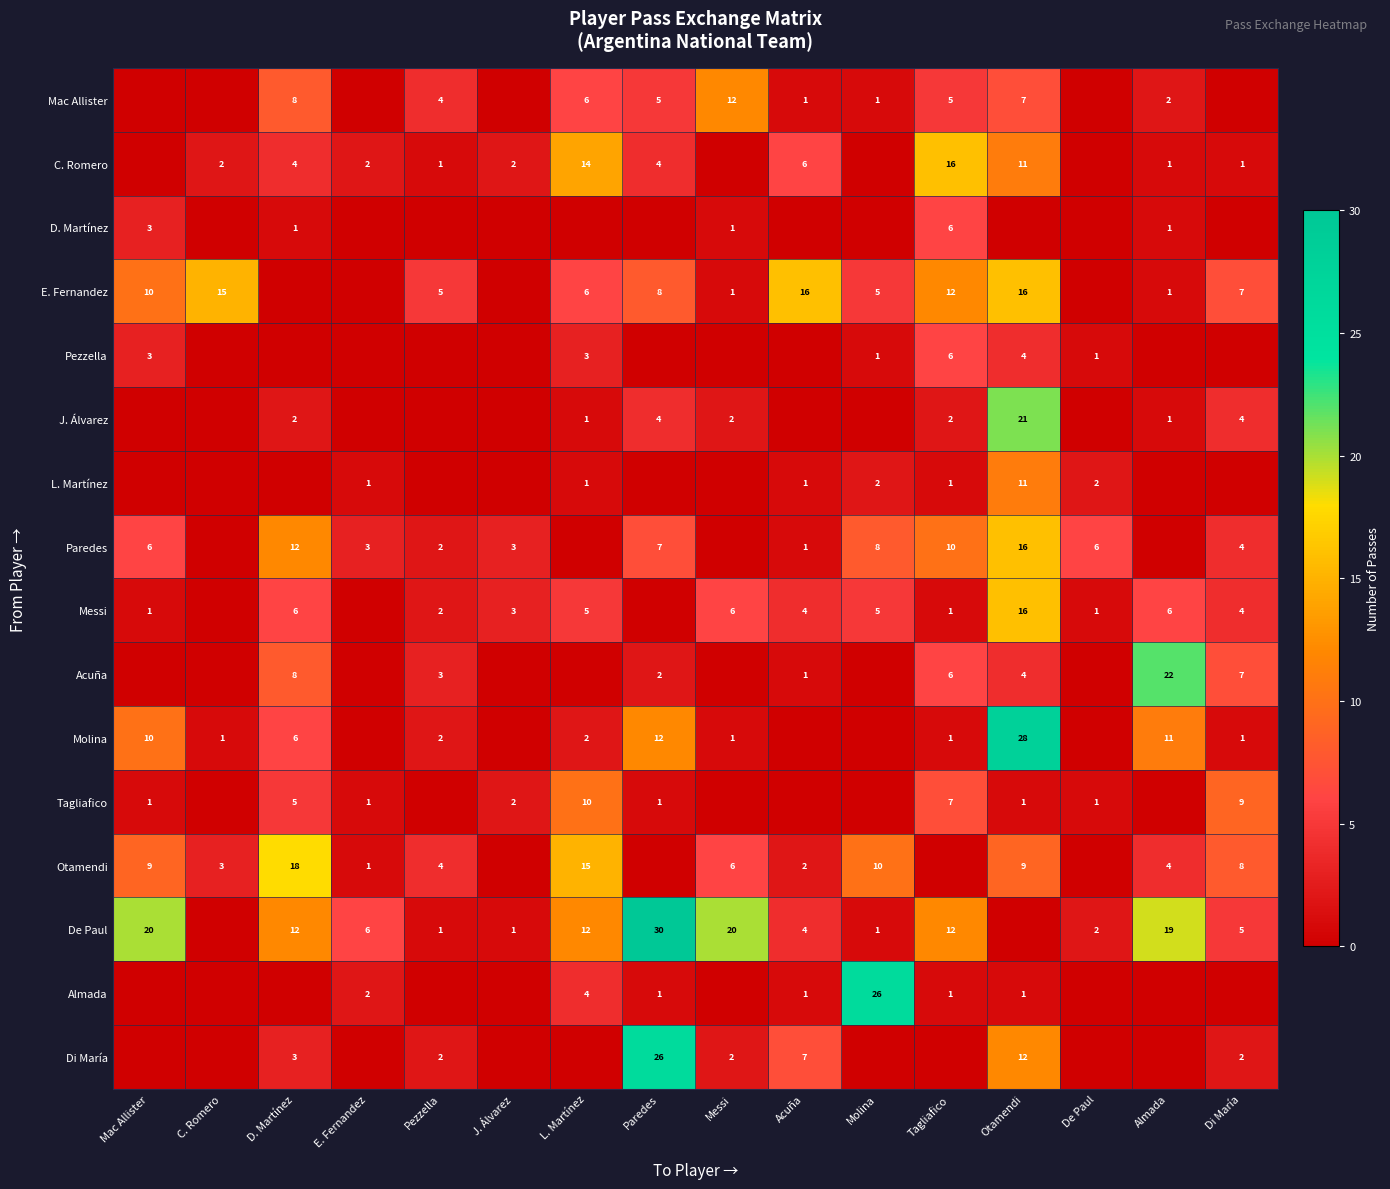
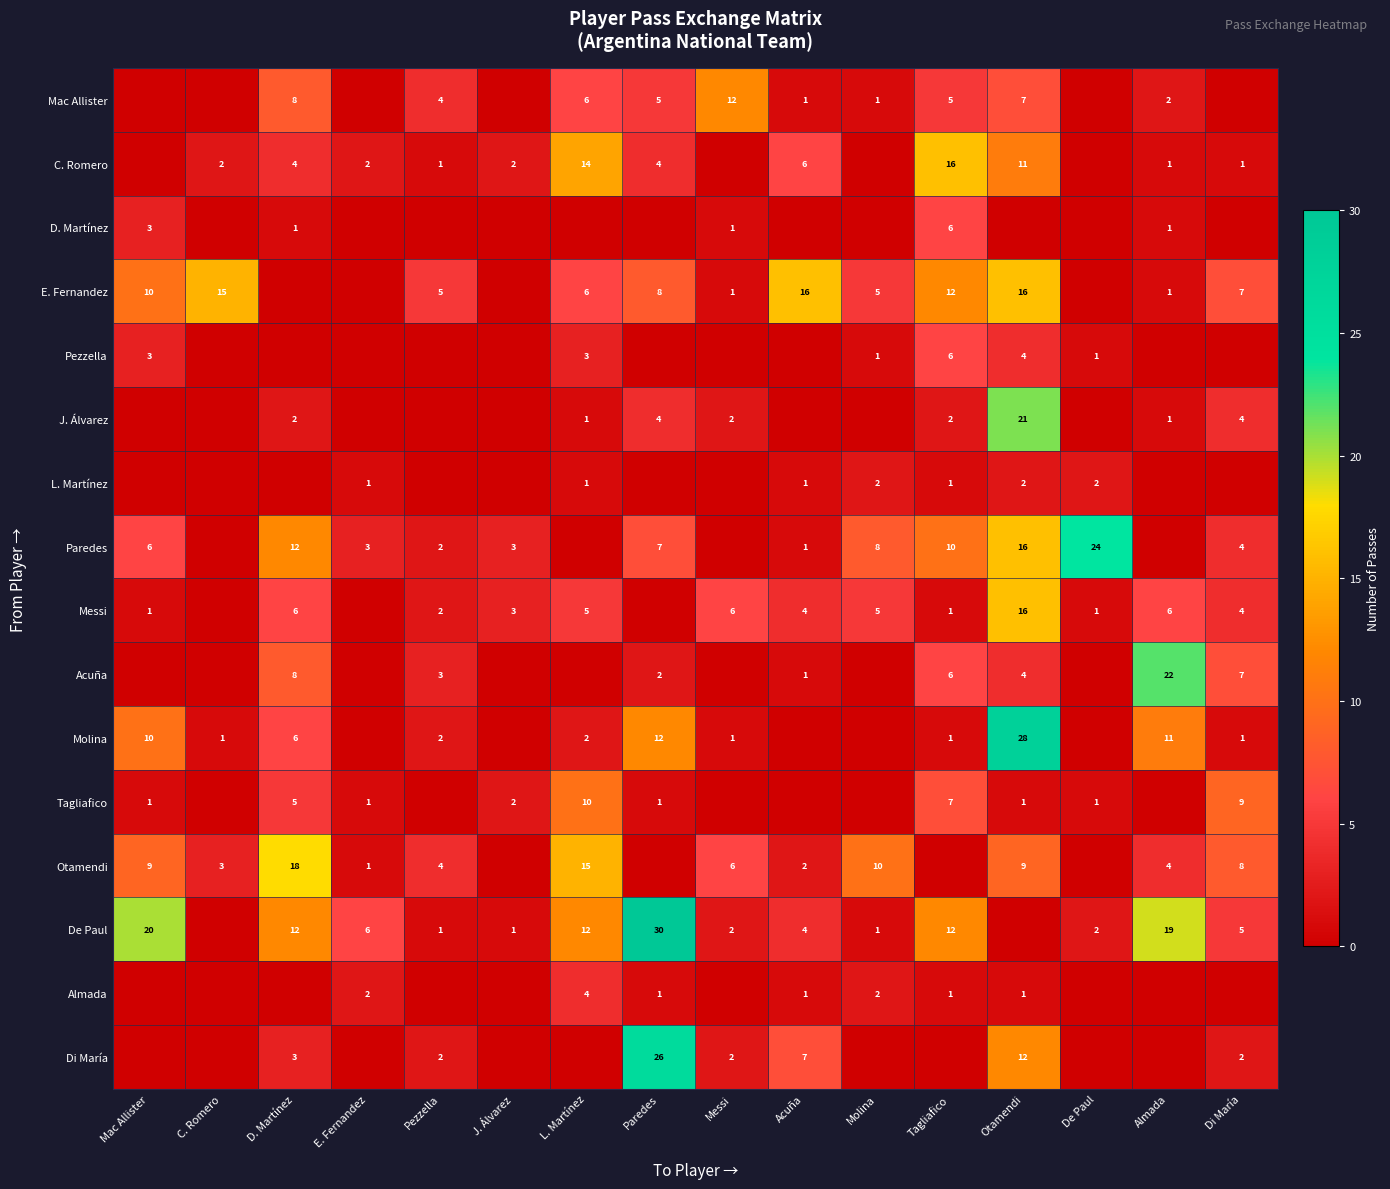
L. Martínez, Otamendi: 11 -> 2
Paredes, De Paul: 6 -> 24
De Paul, Messi: 20 -> 2
Almada, Molina: 26 -> 2
